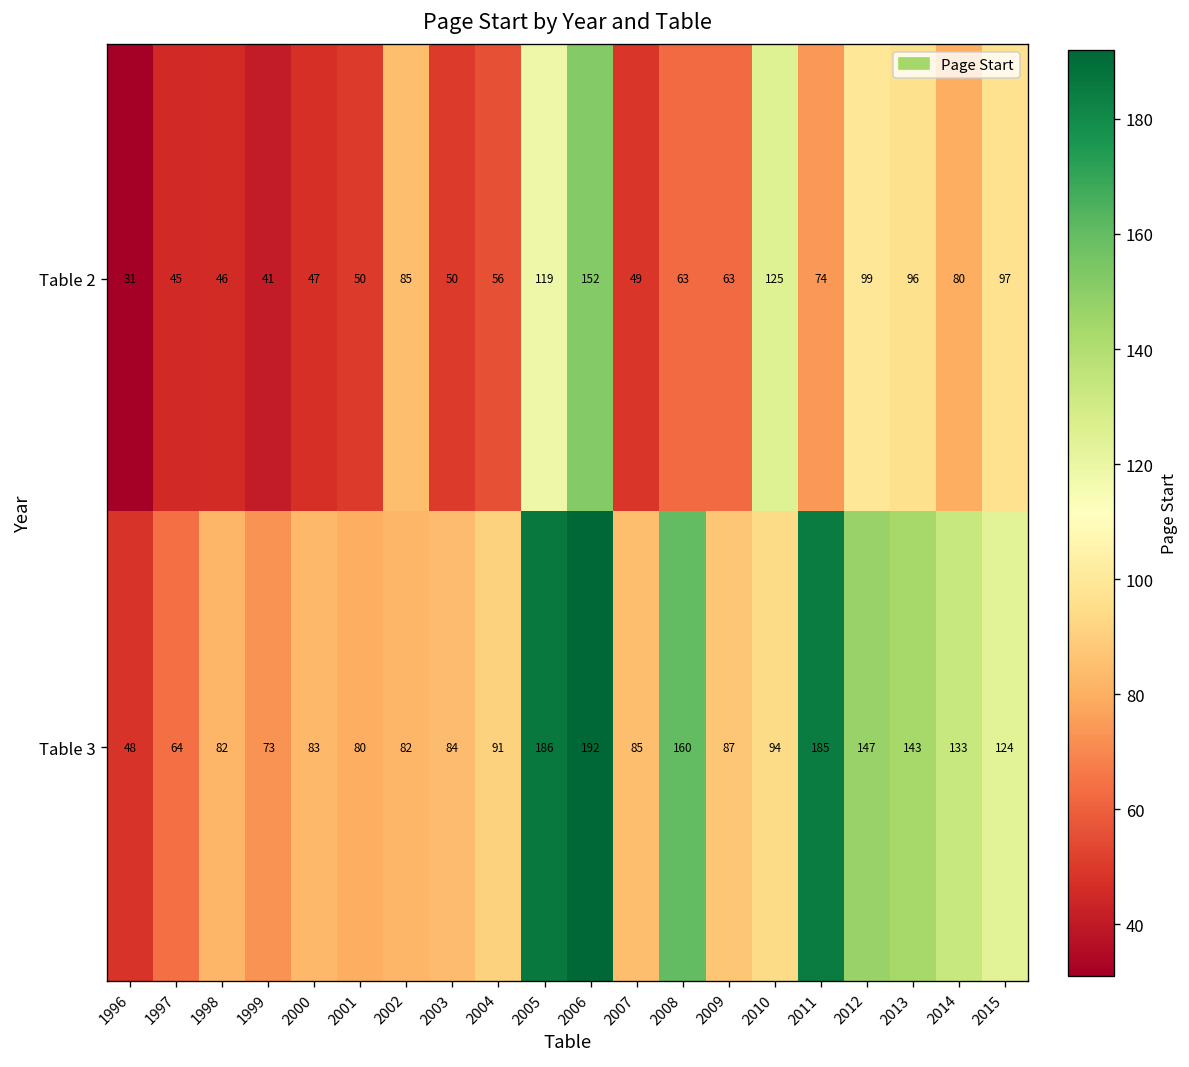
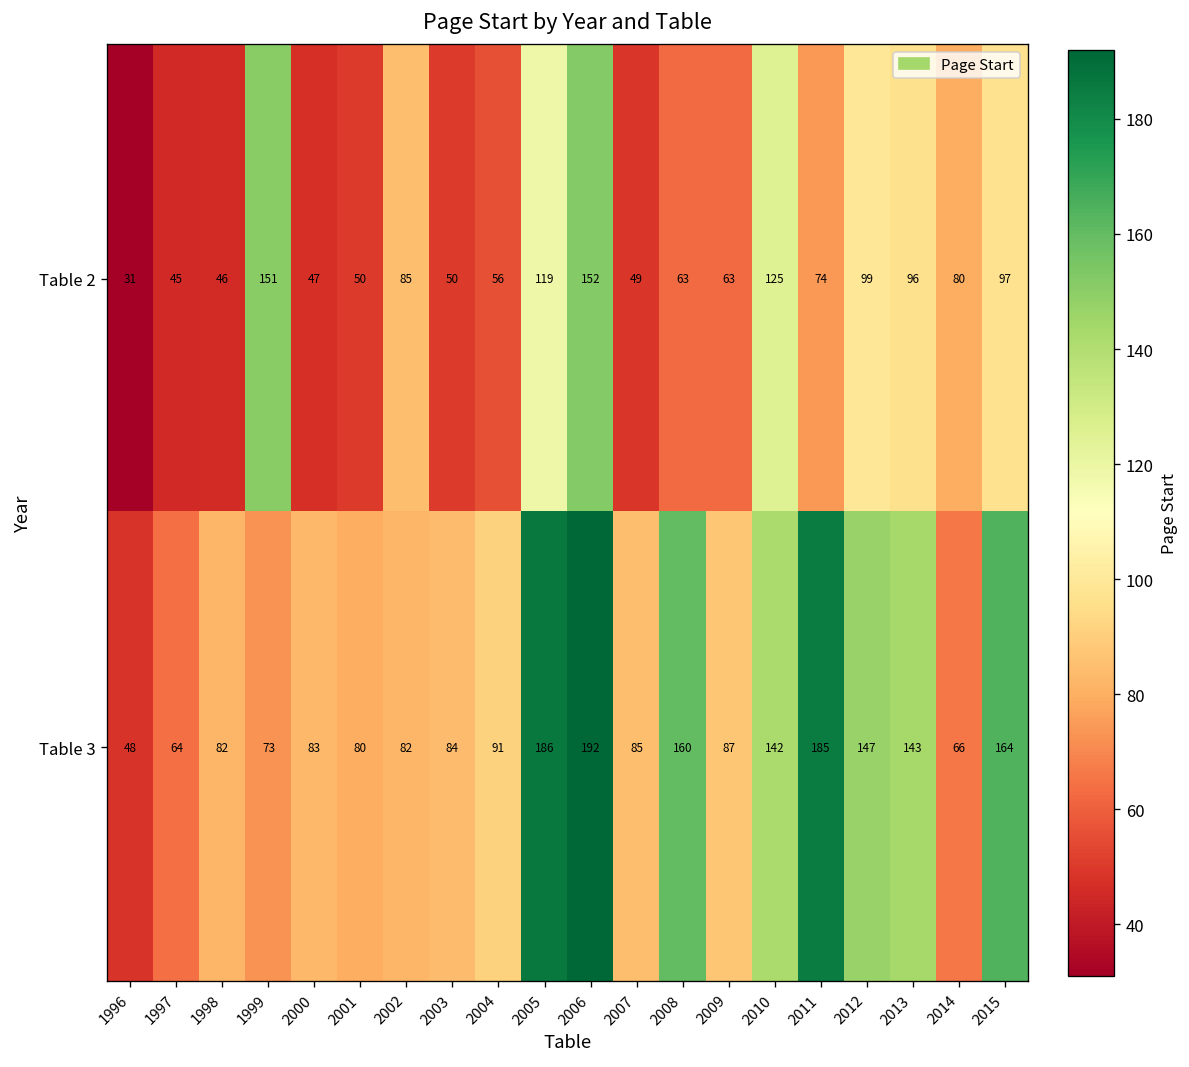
Table 2, 1999: 41 -> 151
Table 3, 2010: 94 -> 142
Table 3, 2014: 133 -> 66
Table 3, 2015: 124 -> 164
